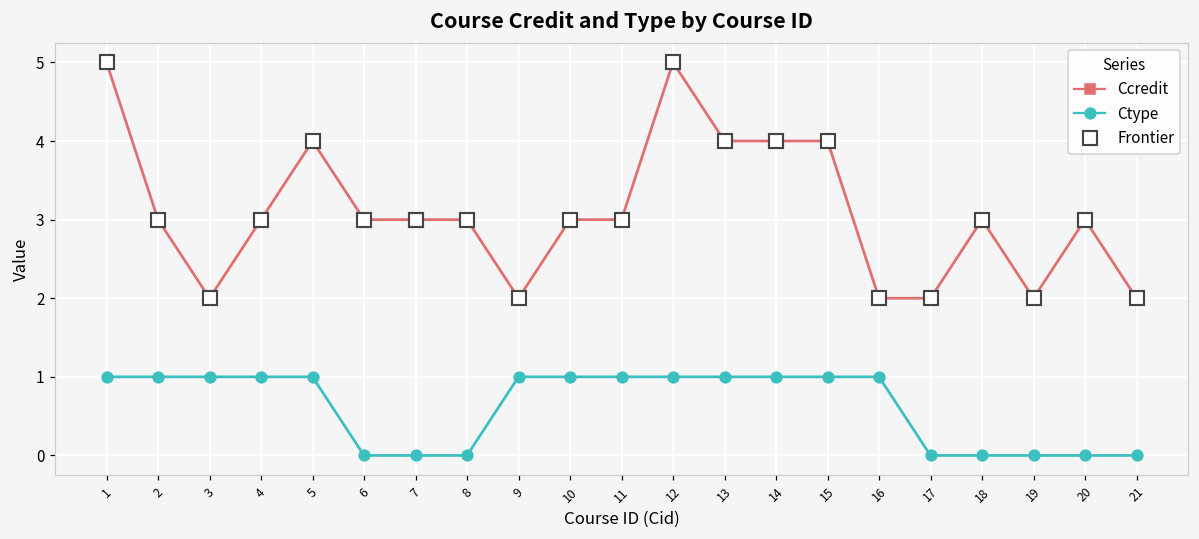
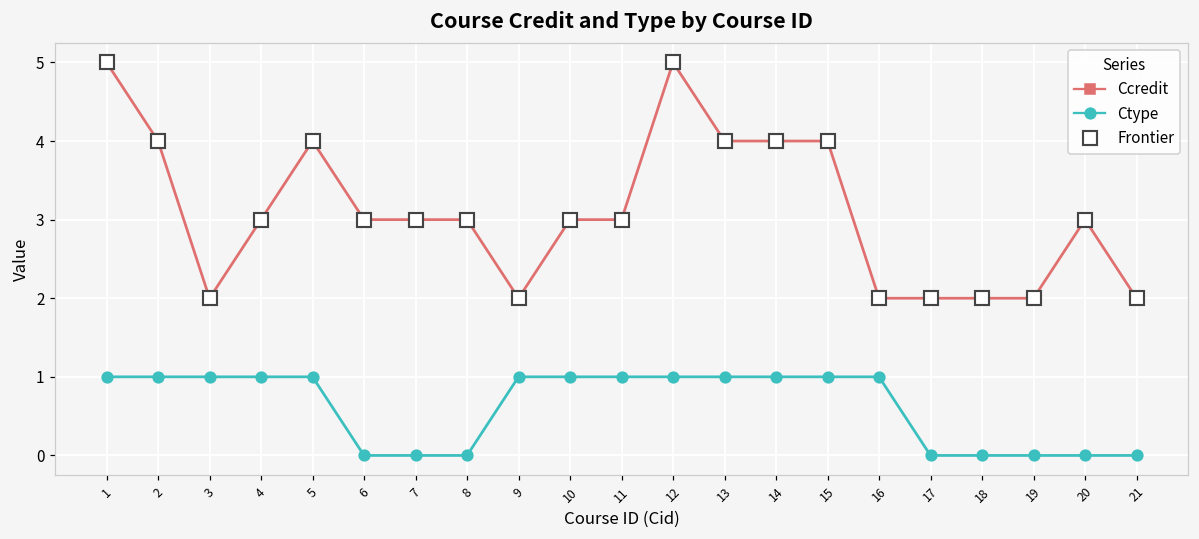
Ccredit, 2: 3 -> 4
Ccredit, 18: 3 -> 2
